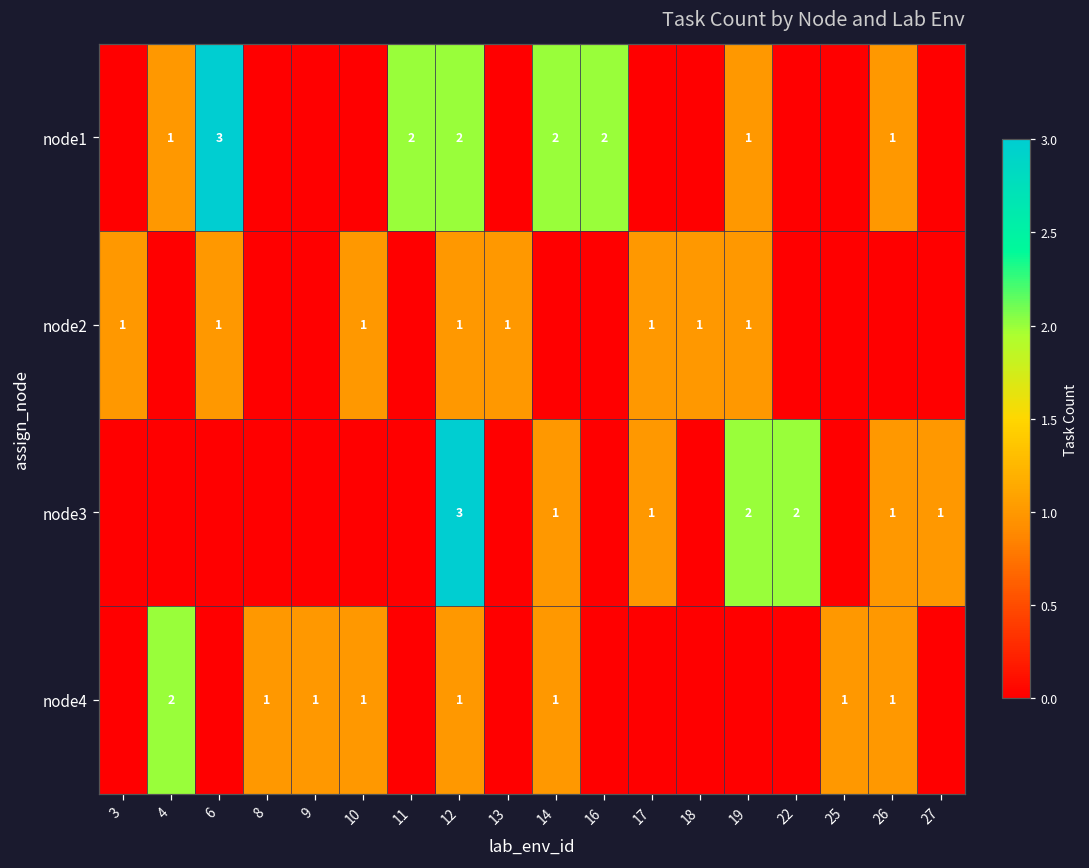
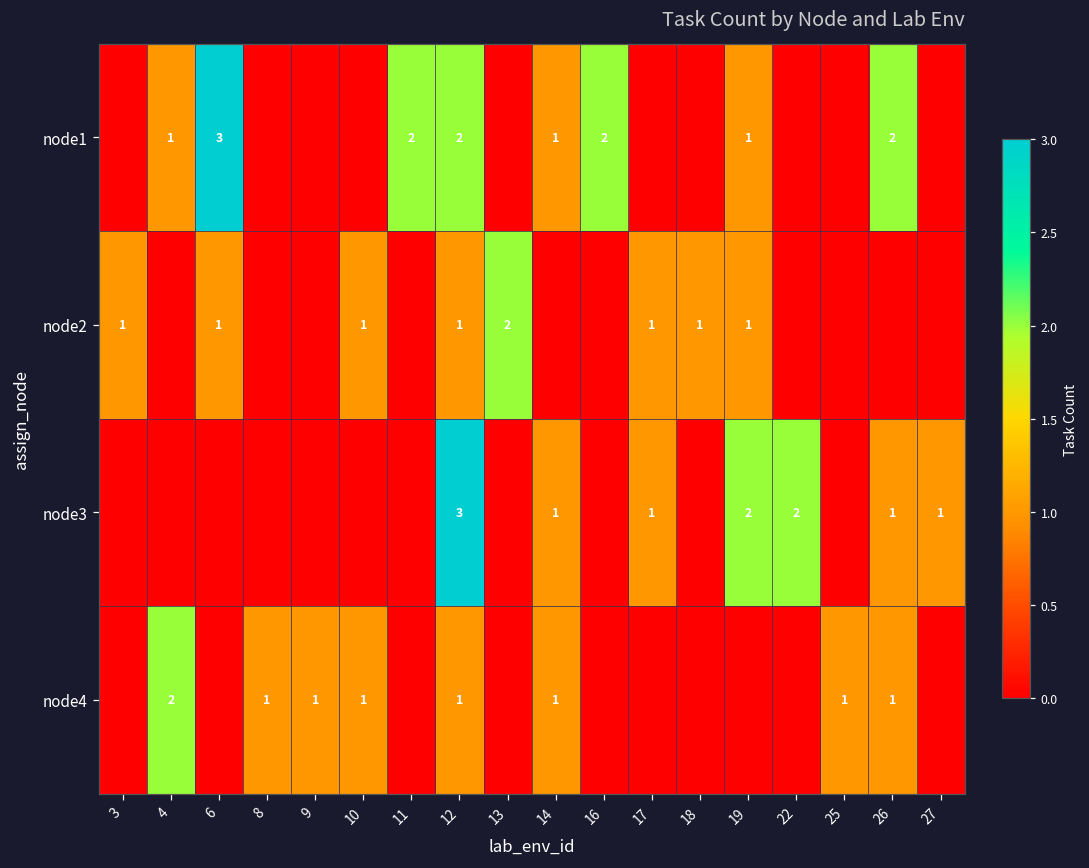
node1, 14: 2 -> 1
node1, 26: 1 -> 2
node2, 13: 1 -> 2
